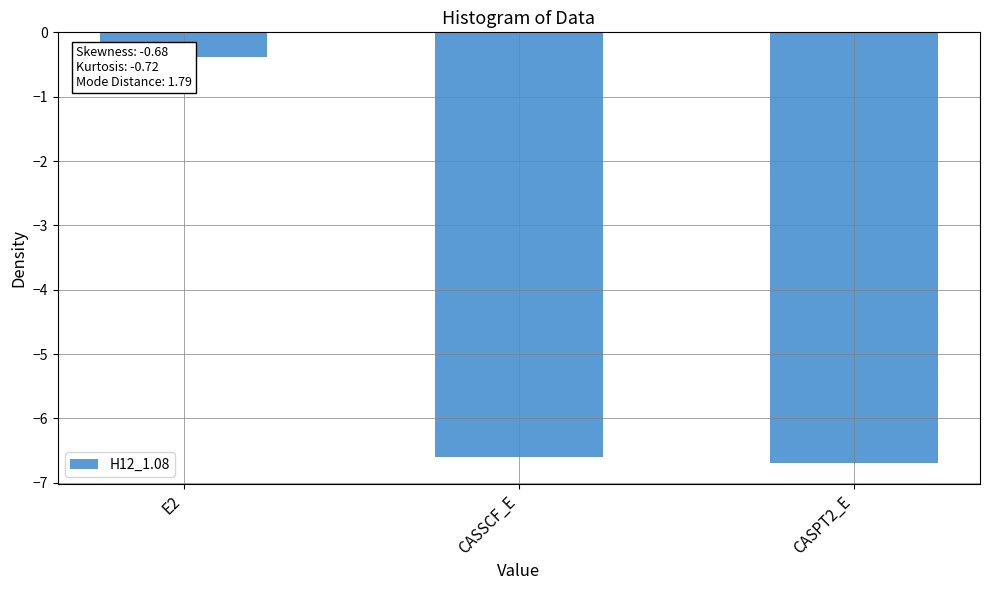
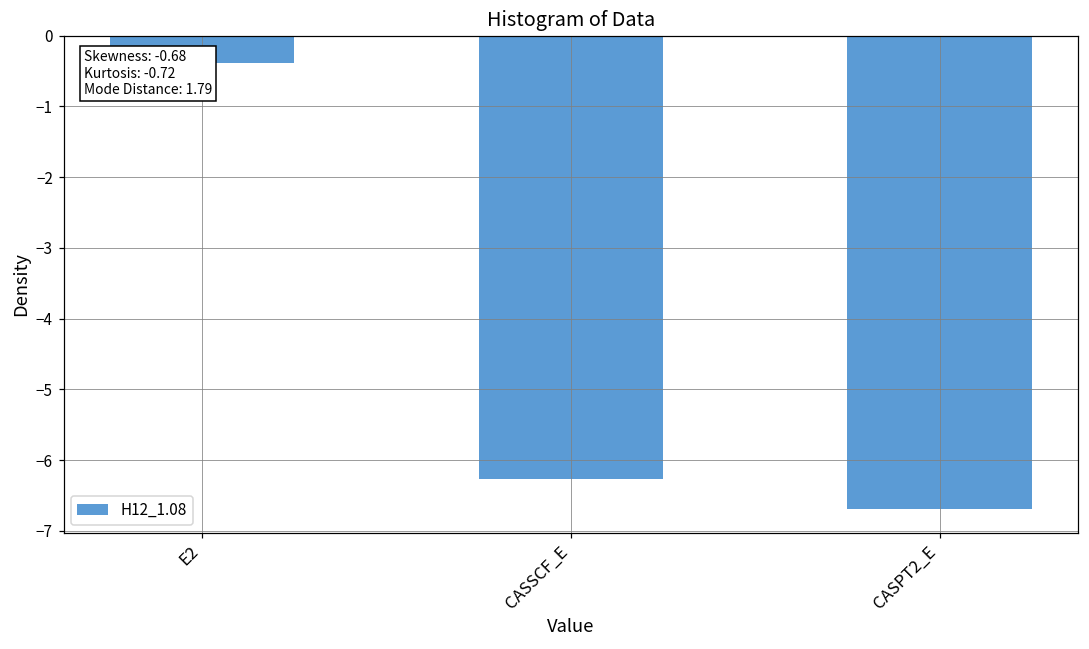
CASSCF_E: -6.6 -> -6.3
